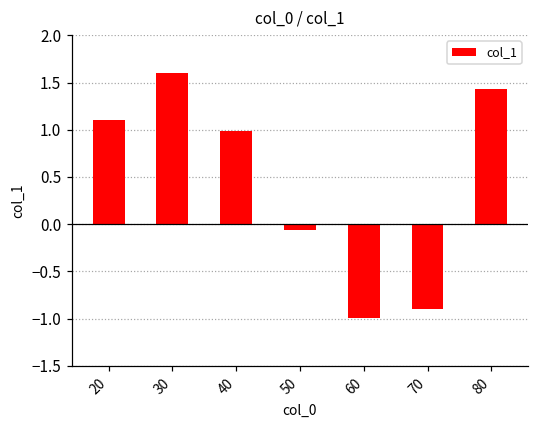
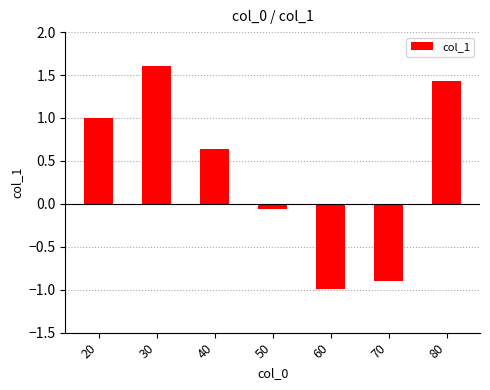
20: 1.1 -> 1.0
40: 1.0 -> 0.6
